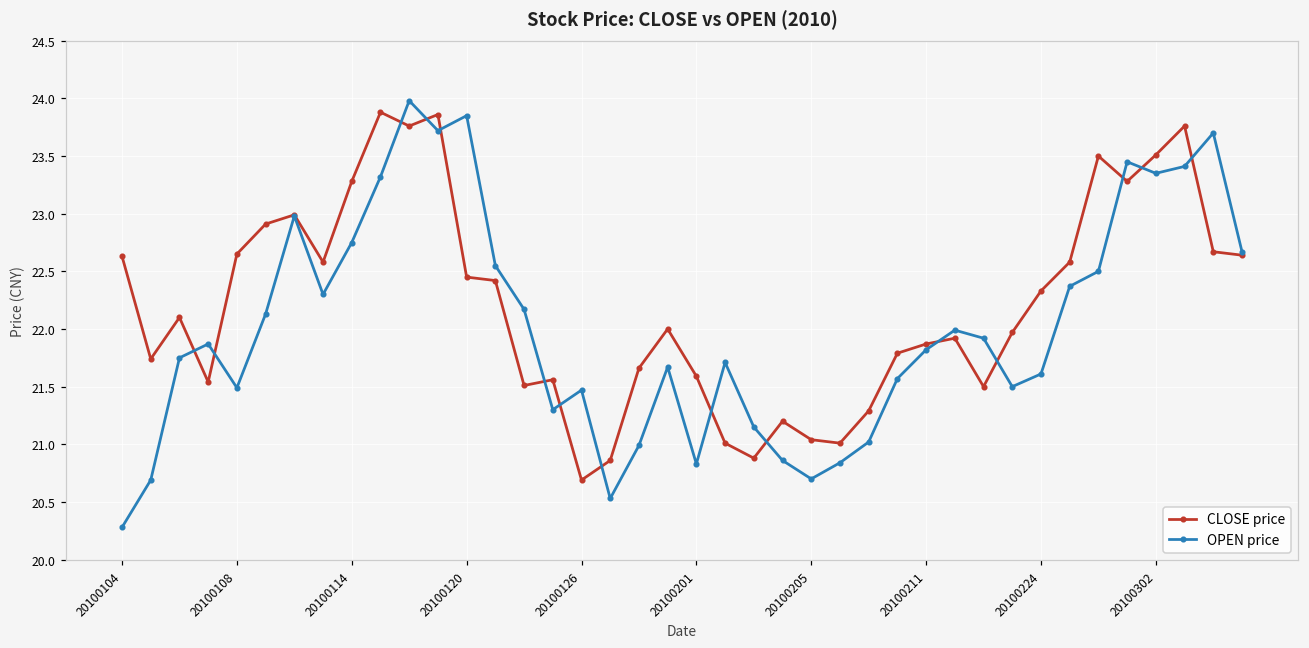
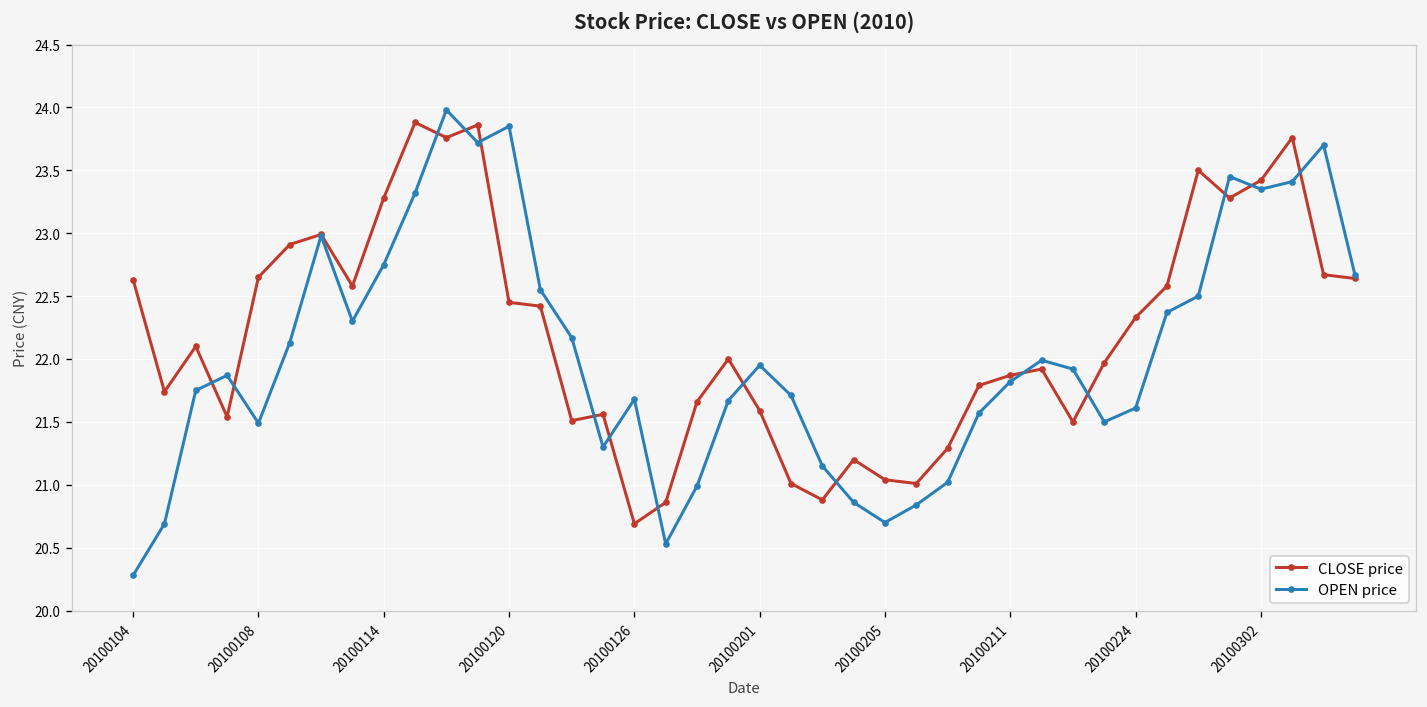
OPEN price, 20100126: 21.47 -> 21.68
OPEN price, 20100201: 20.83 -> 21.95
CLOSE price, 20100302: 23.51 -> 23.42
